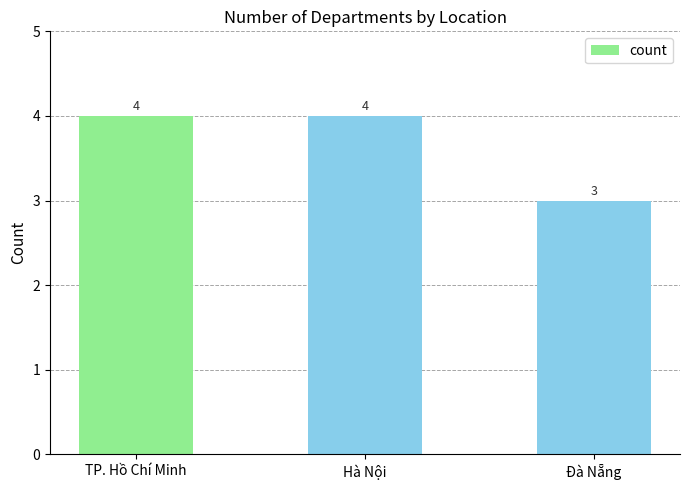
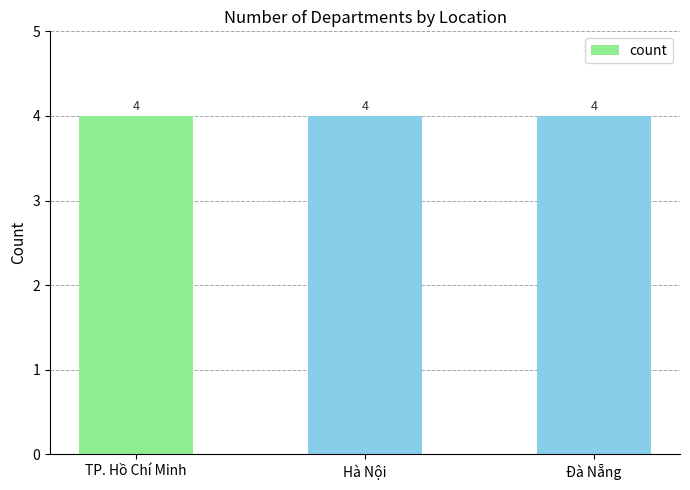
Đà Nẵng: 3 -> 4
